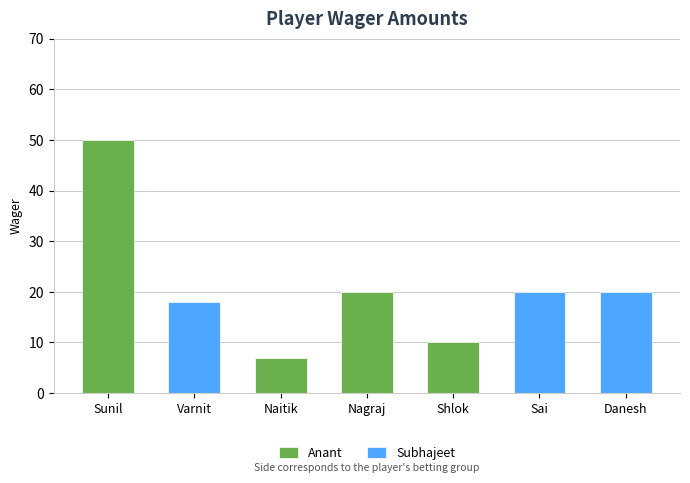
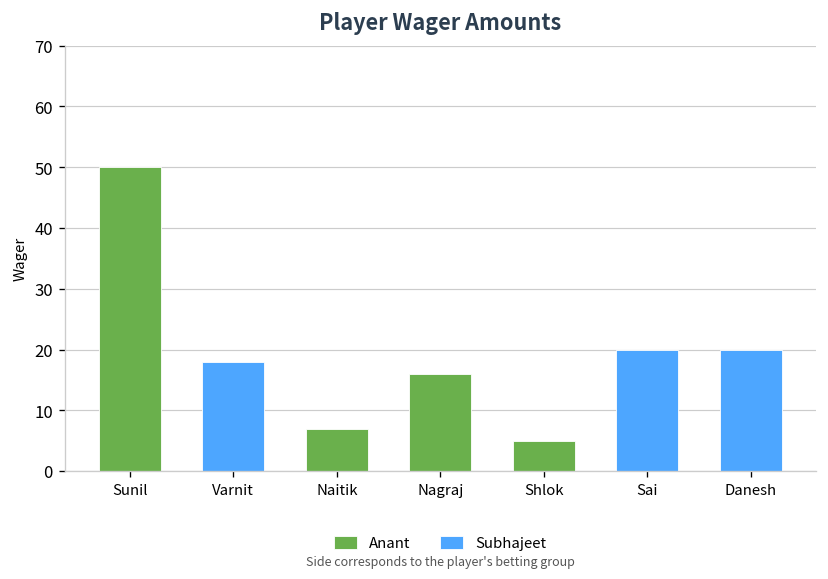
Nagraj: 20 -> 16
Shlok: 10 -> 5
